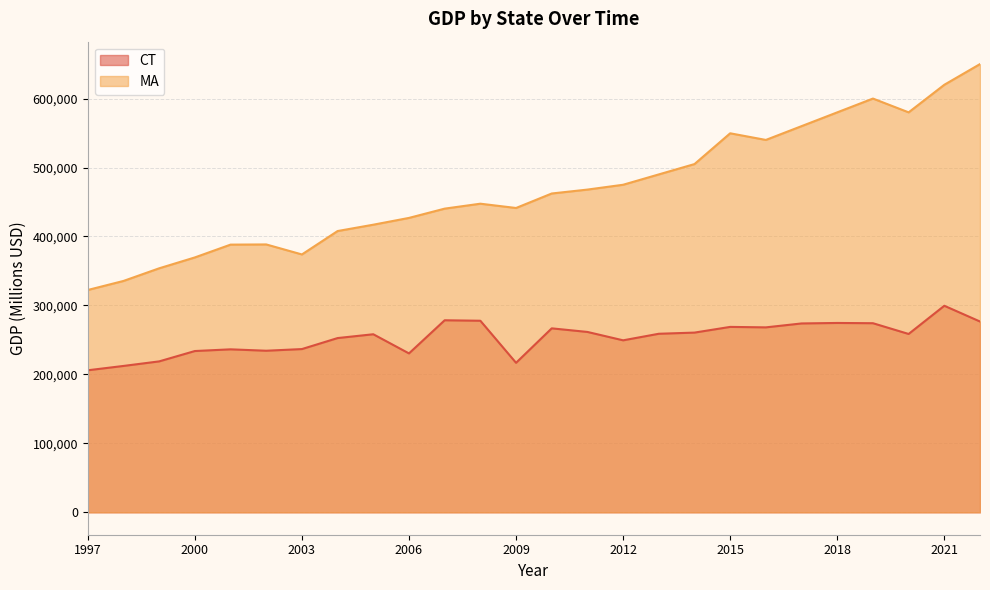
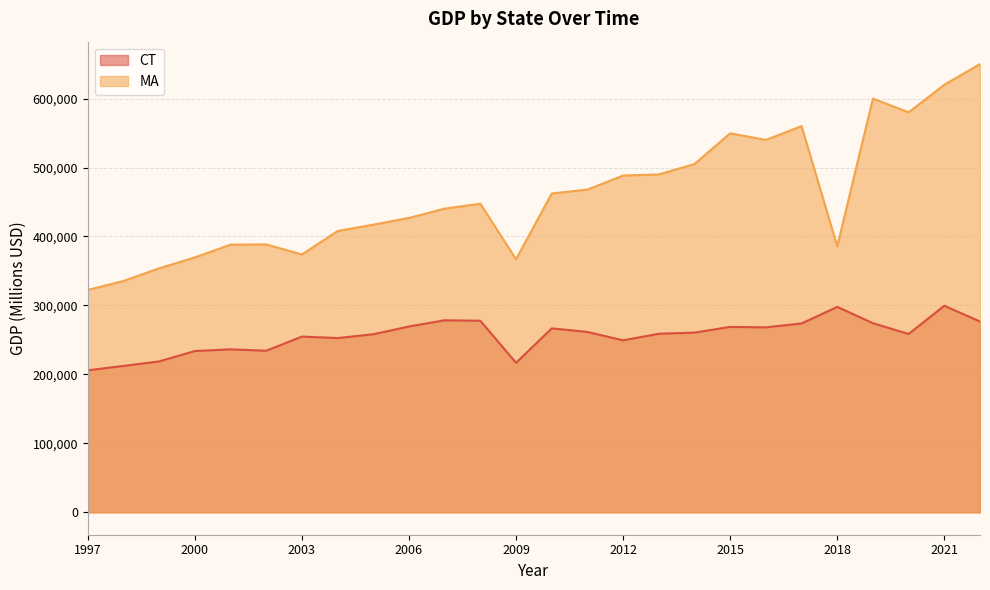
CT, 2003: 240,000 -> 250,000
CT, 2006: 230,000 -> 270,000
MA, 2009: 440,000 -> 370,000
MA, 2012: 480,000 -> 490,000
CT, 2018: 270,000 -> 300,000
MA, 2018: 580,000 -> 390,000
